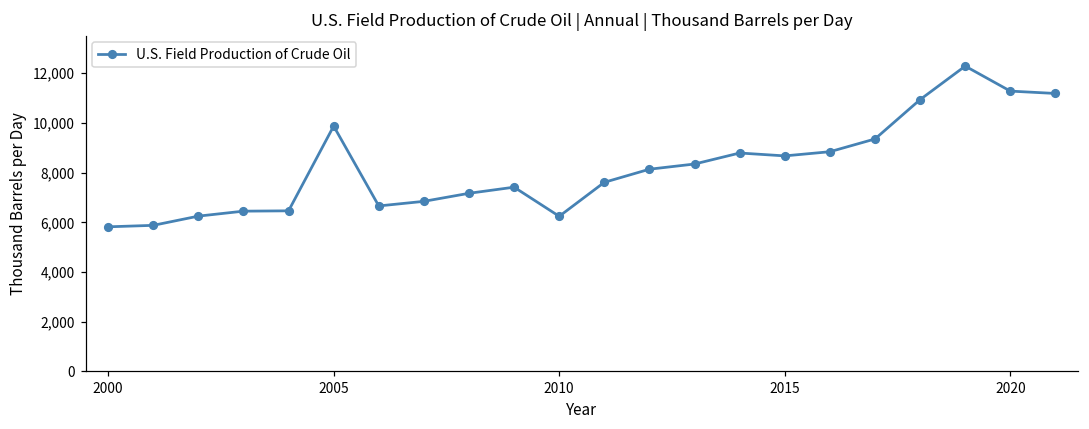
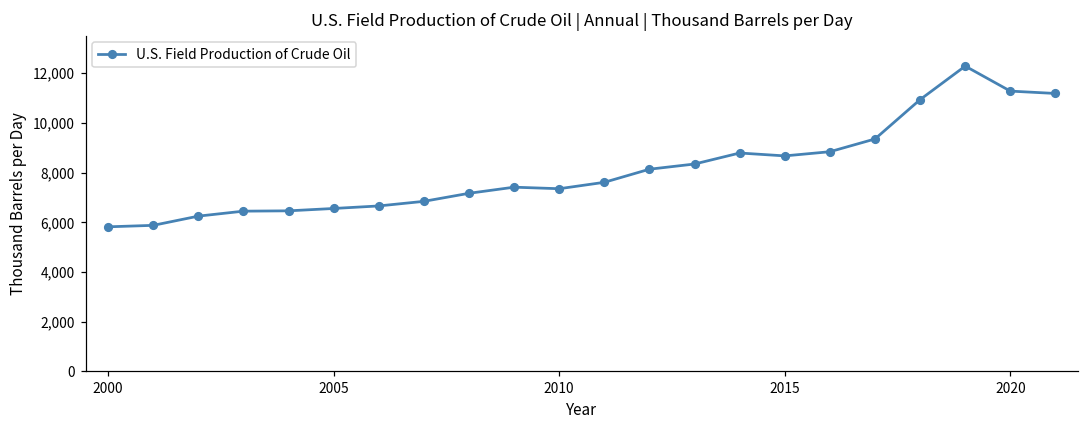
2005: 9,900 -> 6,600
2010: 6,200 -> 7,400
